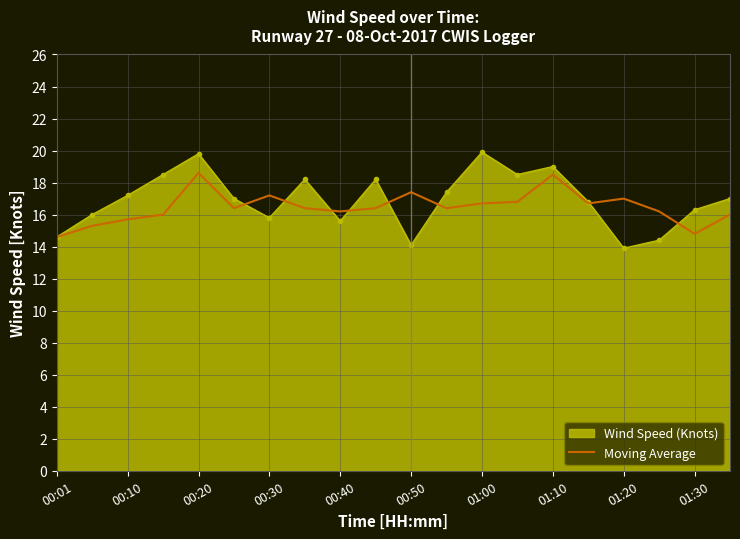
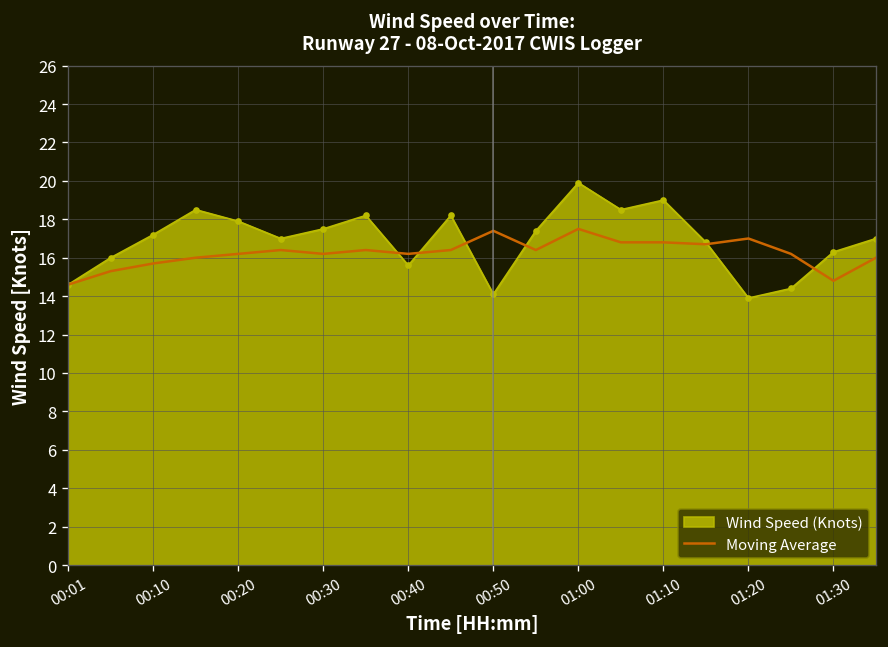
Wind Speed (Knots), 00:20: 19.8 -> 17.9
Moving Average, 00:20: 18.6 -> 16.2
Wind Speed (Knots), 00:30: 15.8 -> 17.5
Moving Average, 00:30: 17.2 -> 16.2
Moving Average, 01:00: 16.7 -> 17.5
Moving Average, 01:10: 18.5 -> 16.8
